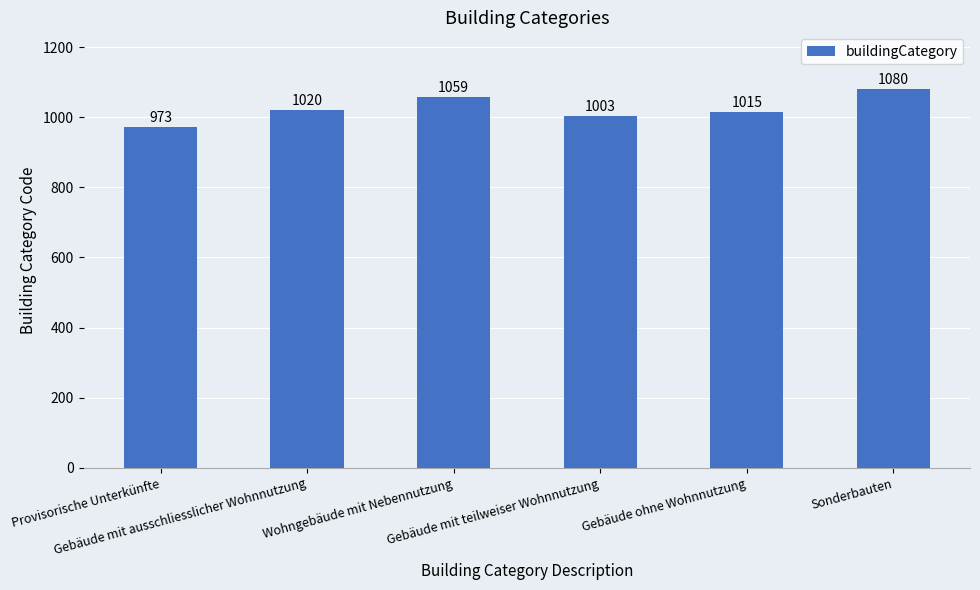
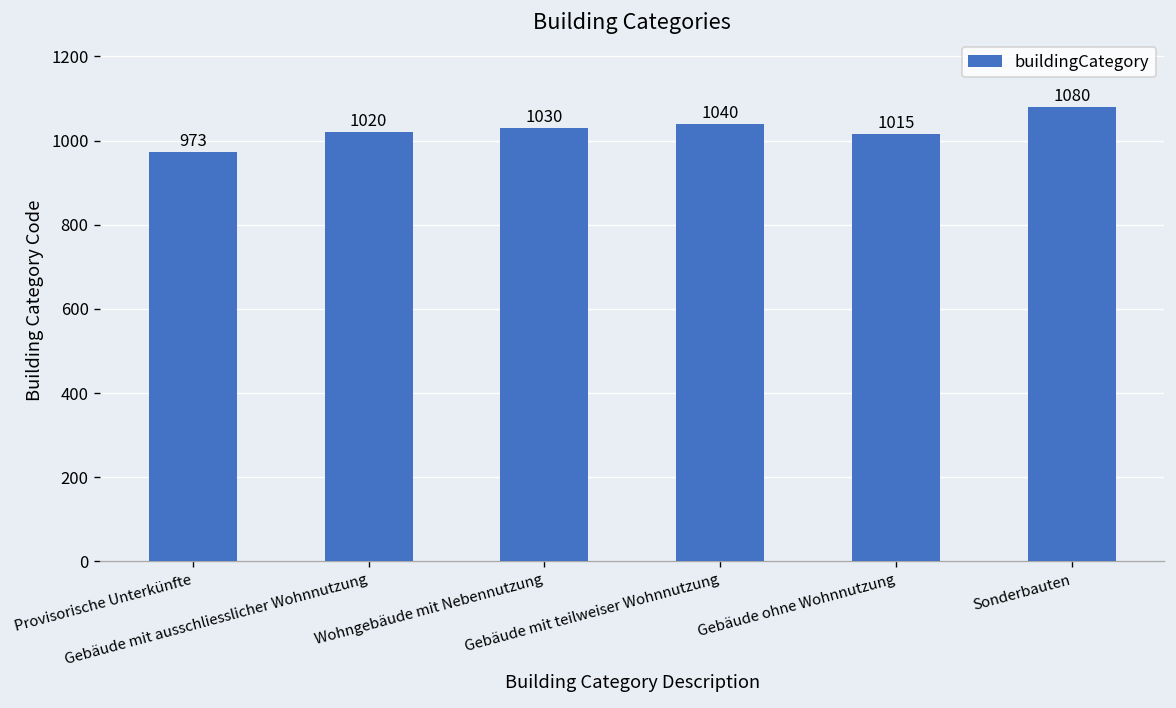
Wohngebäude mit Nebennutzung: 1059 -> 1030
Gebäude mit teilweiser Wohnnutzung: 1003 -> 1040
